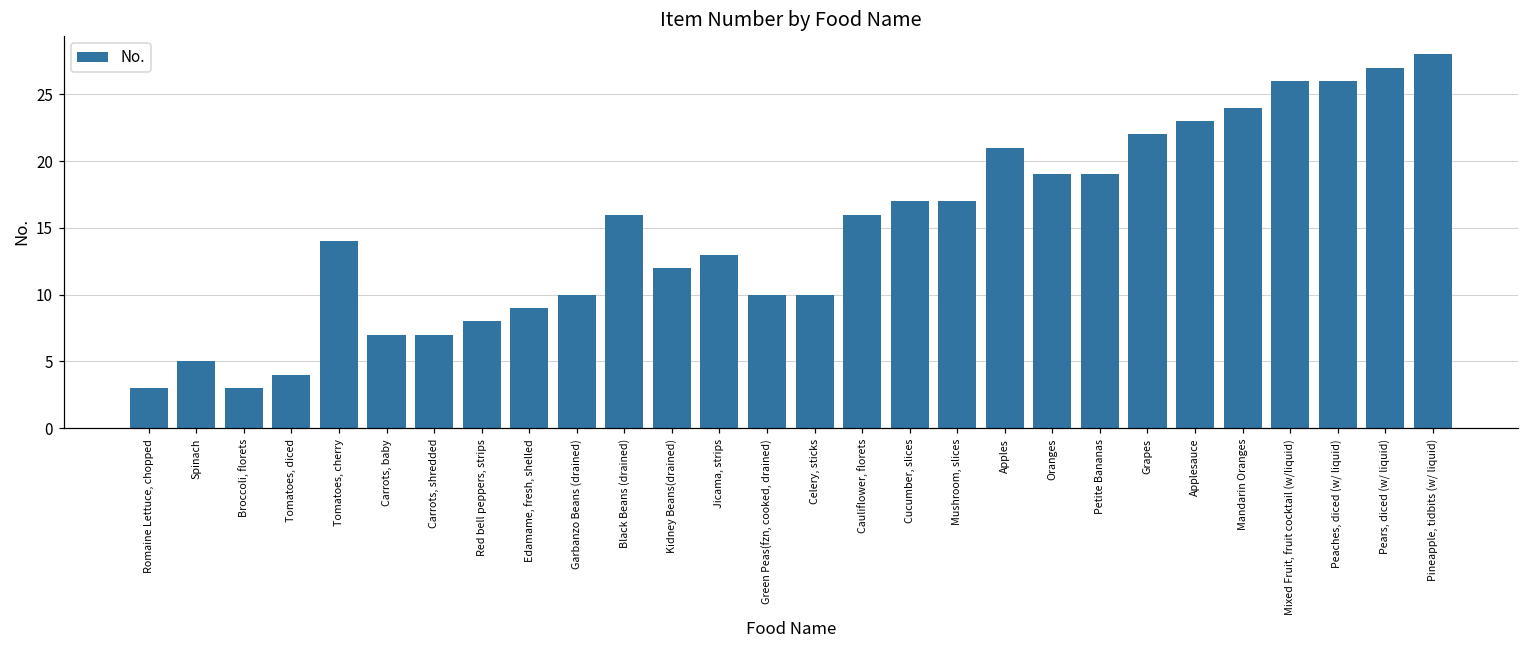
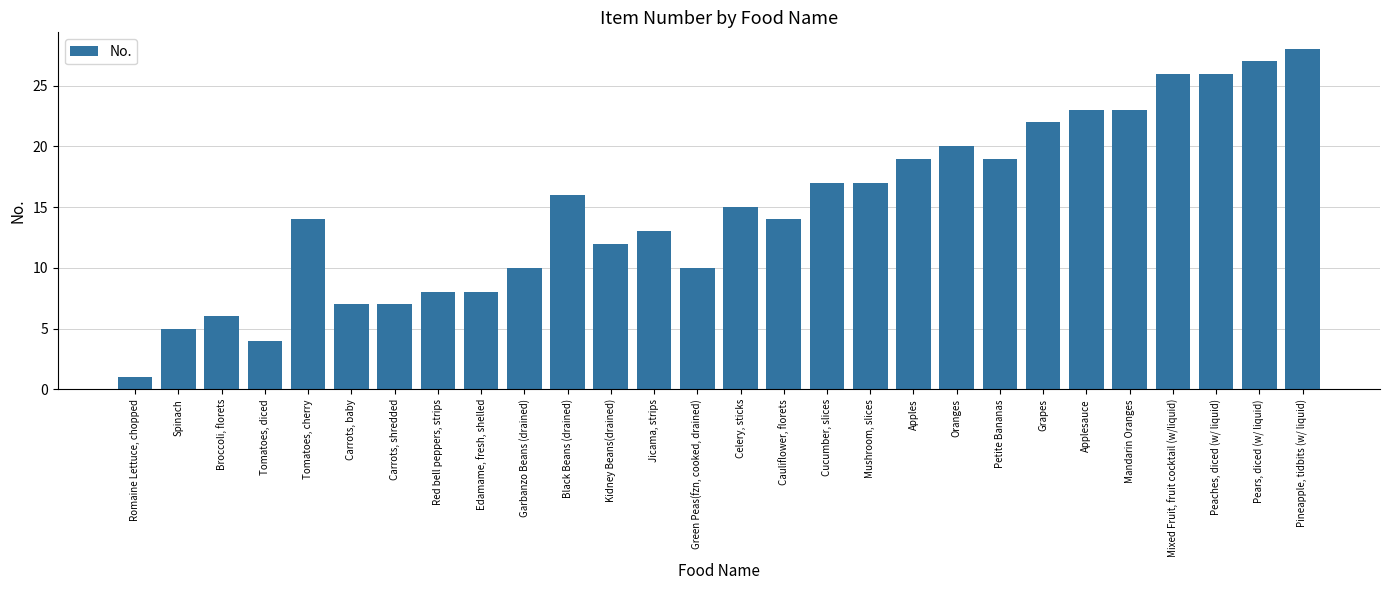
Romaine Lettuce, chopped: 3 -> 1
Broccoli, florets: 3 -> 6
Edamame, fresh, shelled: 9 -> 8
Celery, sticks: 10 -> 15
Cauliflower, florets: 16 -> 14
Apples: 21 -> 19
Oranges: 19 -> 20
Mandarin Oranges: 24 -> 23
